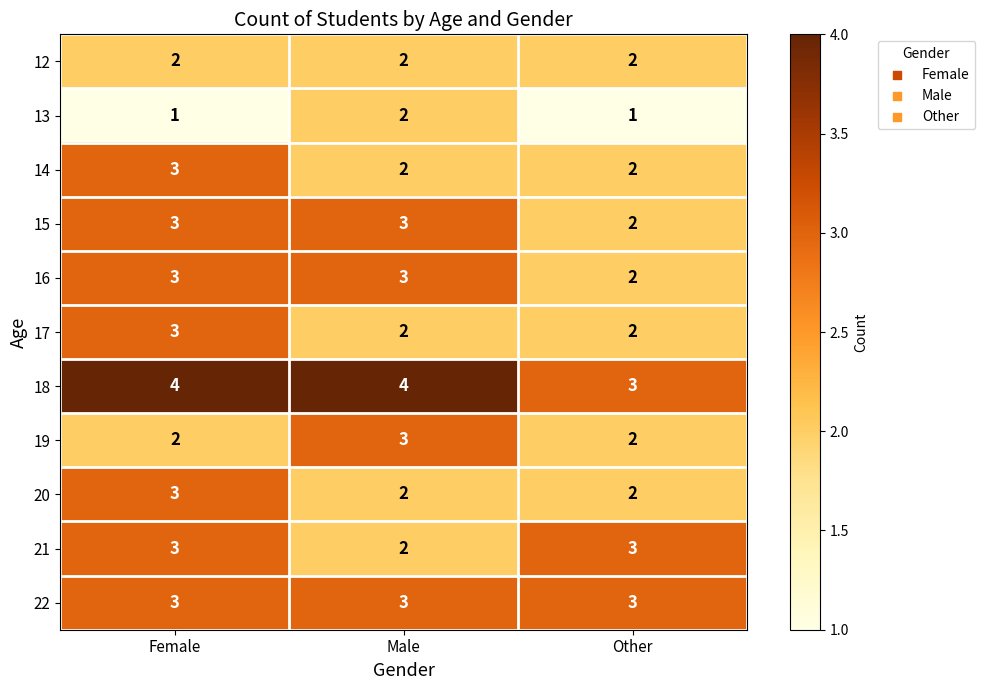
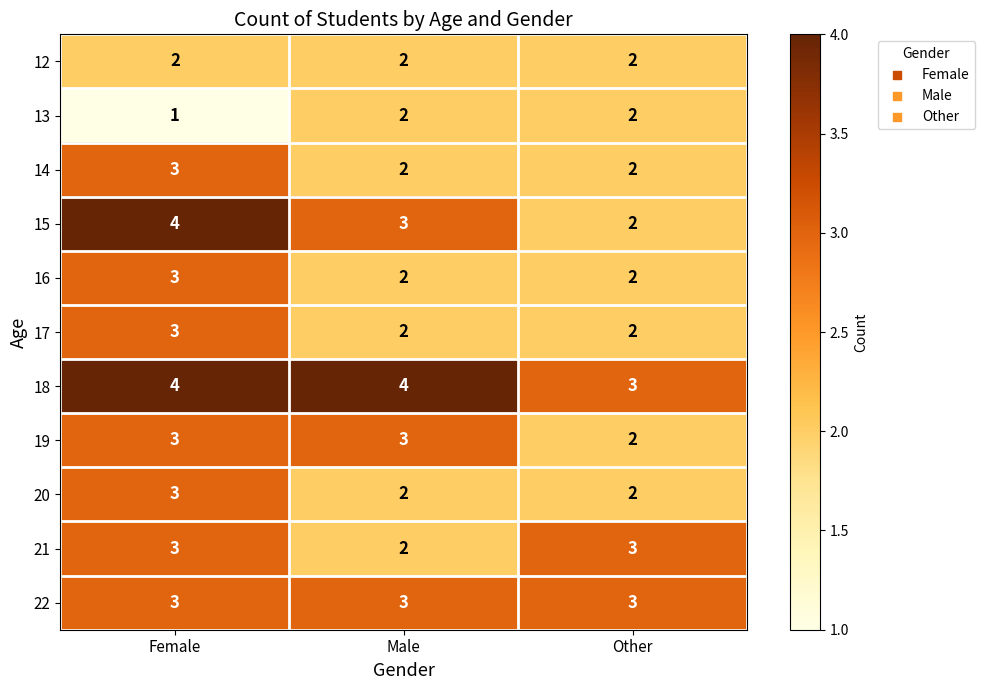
13, Other: 1 -> 2
15, Female: 3 -> 4
16, Male: 3 -> 2
19, Female: 2 -> 3
